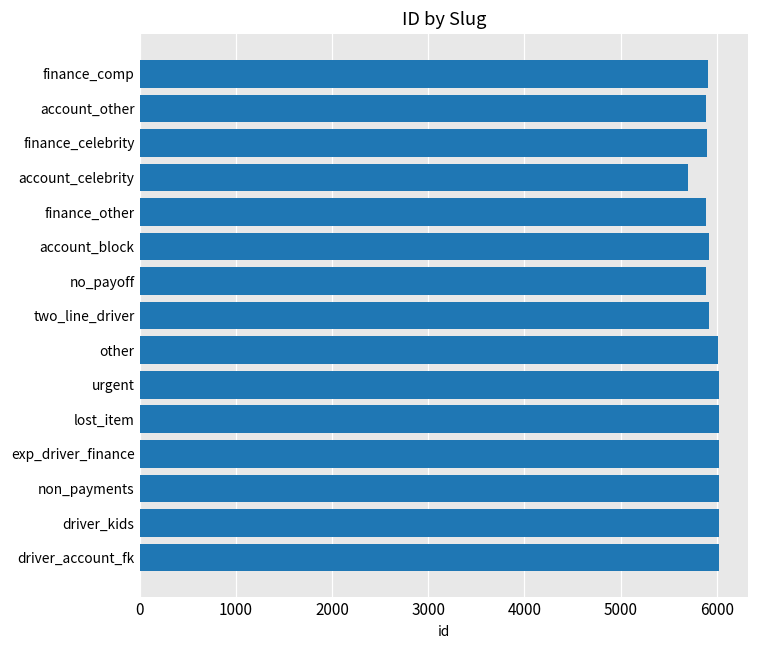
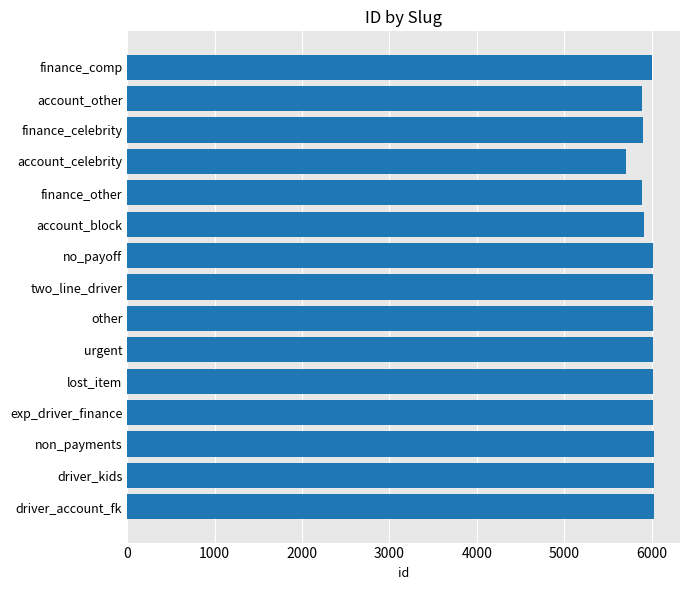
finance_comp: 5900 -> 6000
no_payoff: 5900 -> 6000
two_line_driver: 5900 -> 6000
